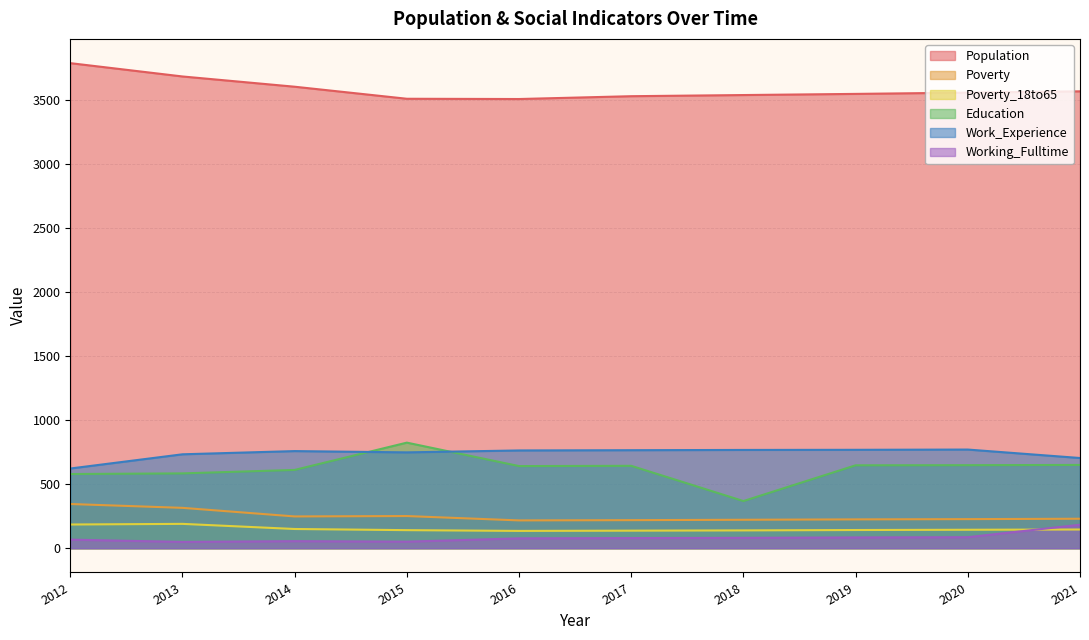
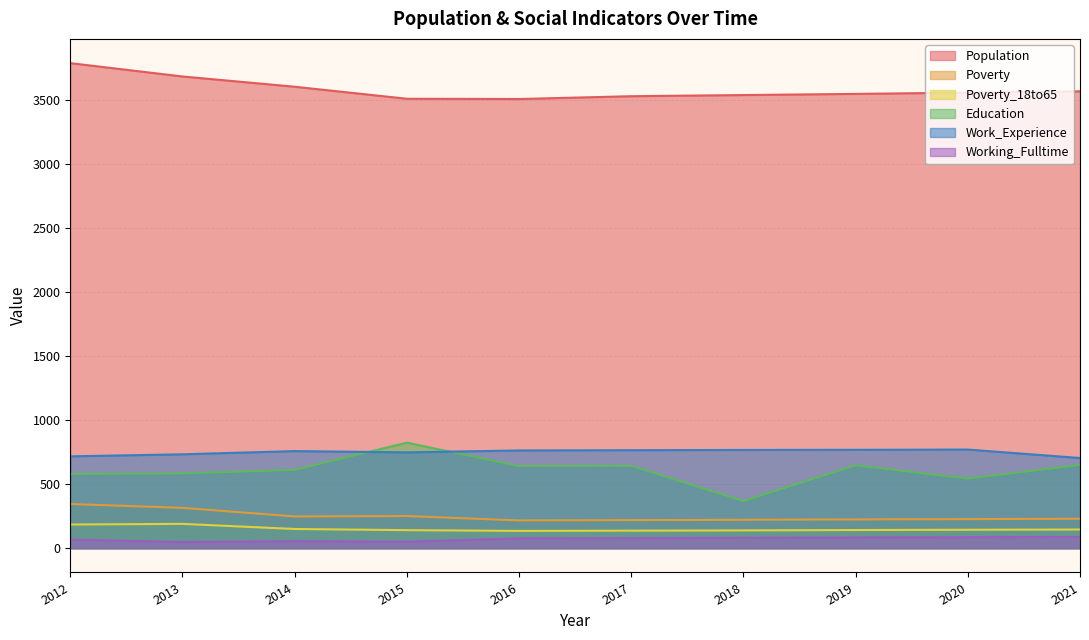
Work_Experience, 2012: 620 -> 720
Education, 2020: 650 -> 540
Working_Fulltime, 2021: 180 -> 90
